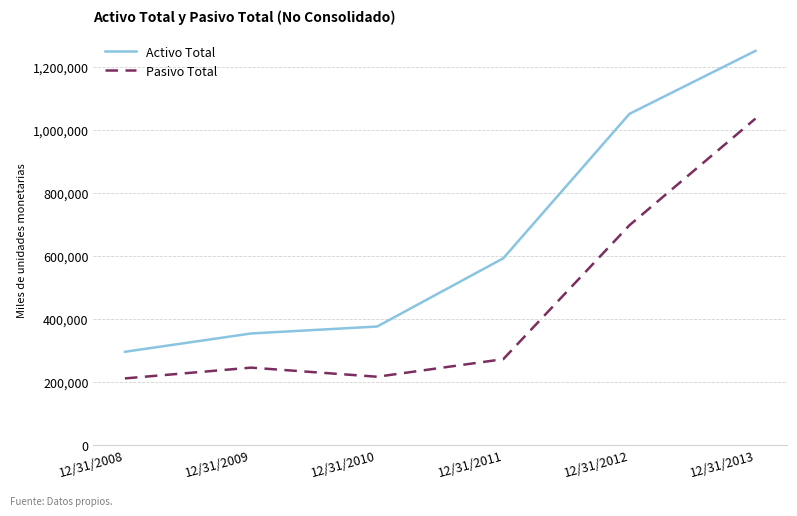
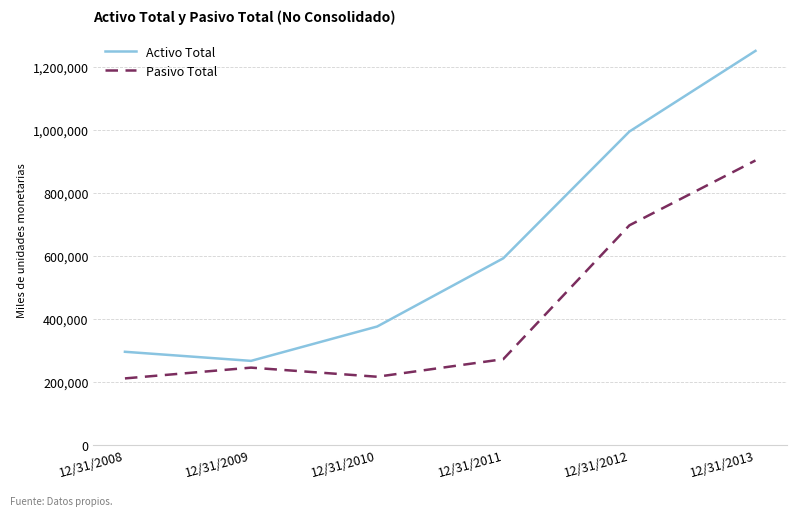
Activo Total, 12/31/2009: 350,000 -> 270,000
Activo Total, 12/31/2012: 1,050,000 -> 990,000
Pasivo Total, 12/31/2013: 1,030,000 -> 900,000
